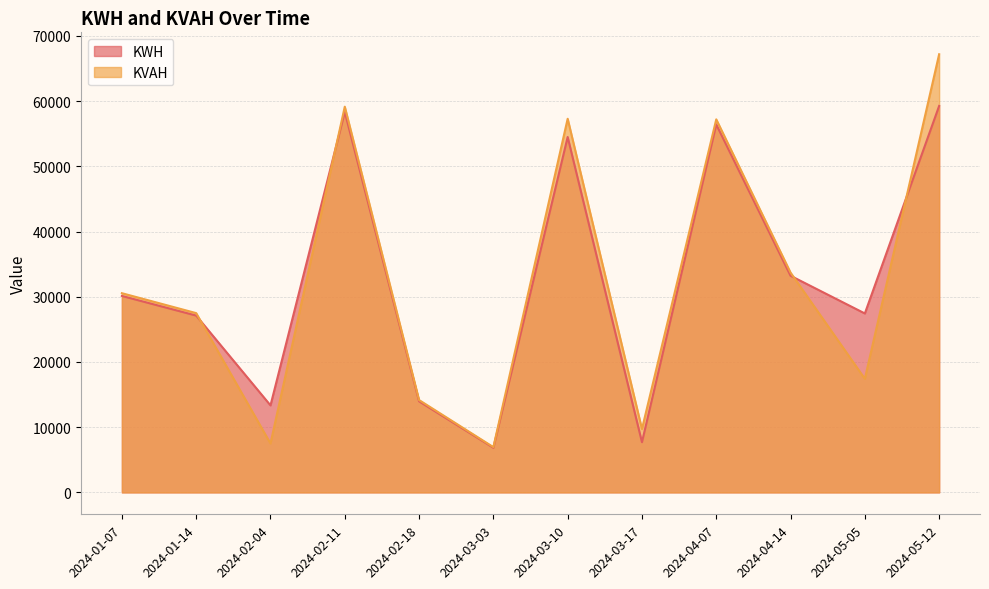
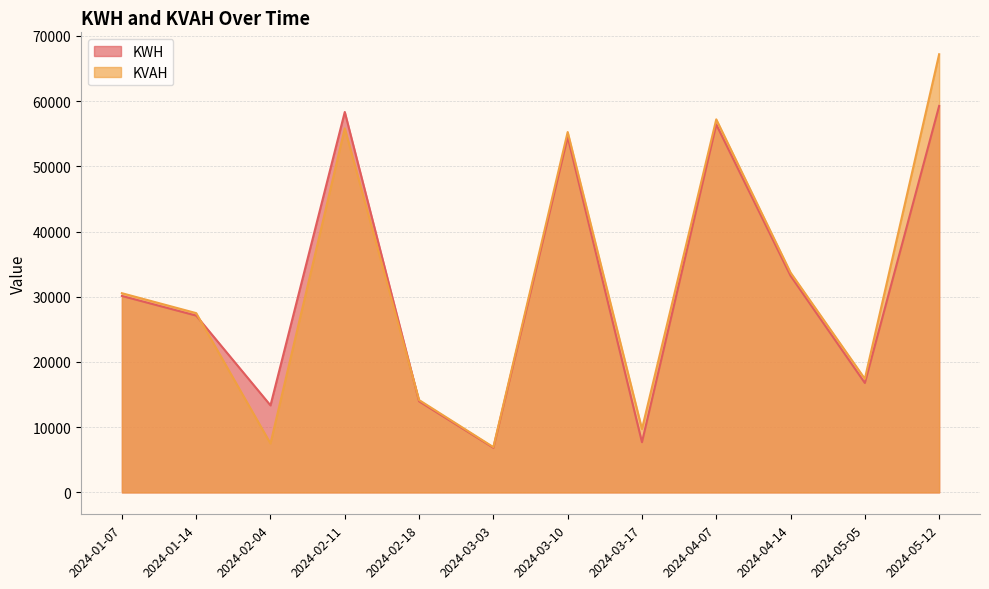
KVAH, 2024-02-11: 59000 -> 56000
KVAH, 2024-03-10: 57000 -> 55000
KWH, 2024-05-05: 27000 -> 17000
